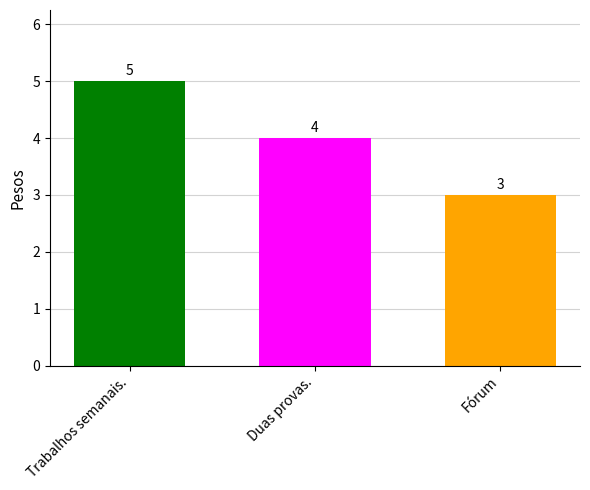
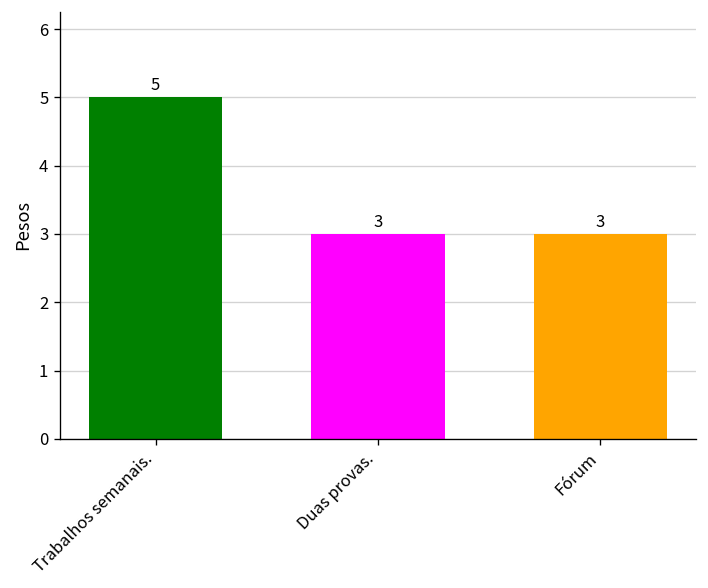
Duas provas.: 4 -> 3
